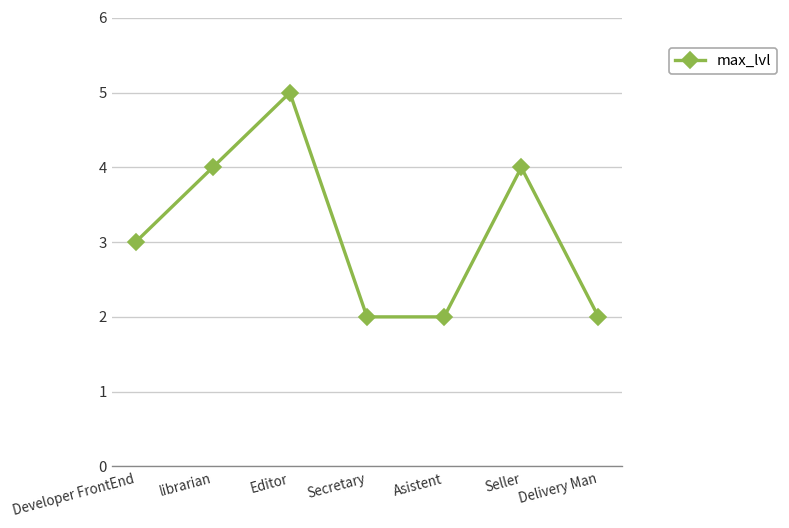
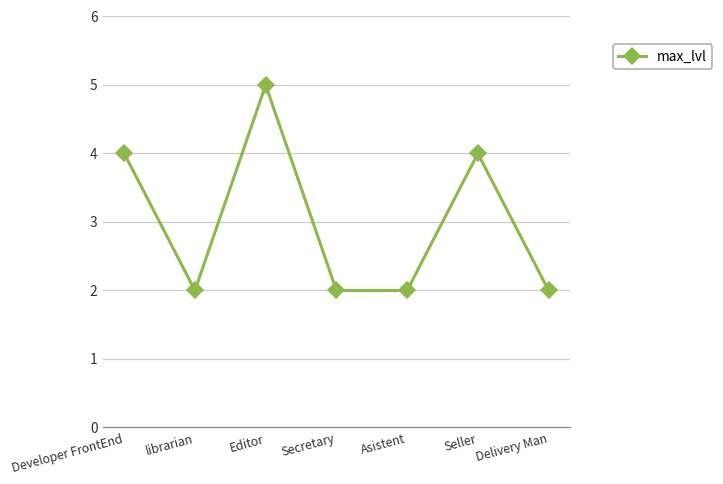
Developer FrontEnd: 3 -> 4
librarian: 4 -> 2
